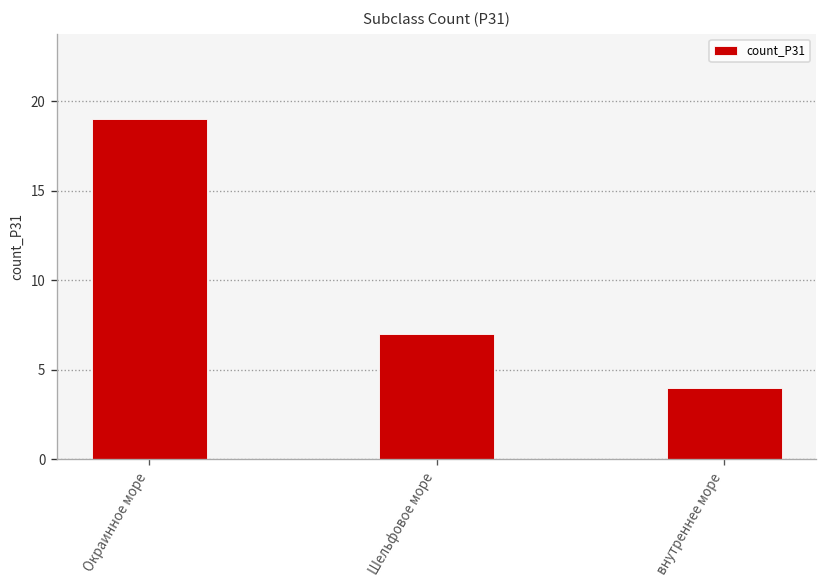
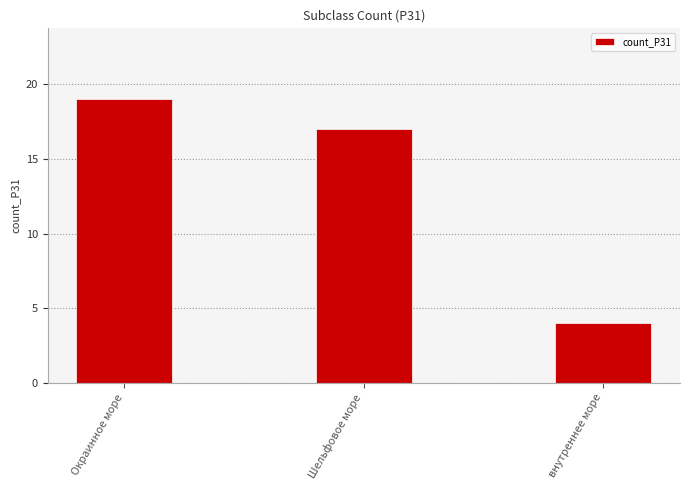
Шельфовое море: 7 -> 17
